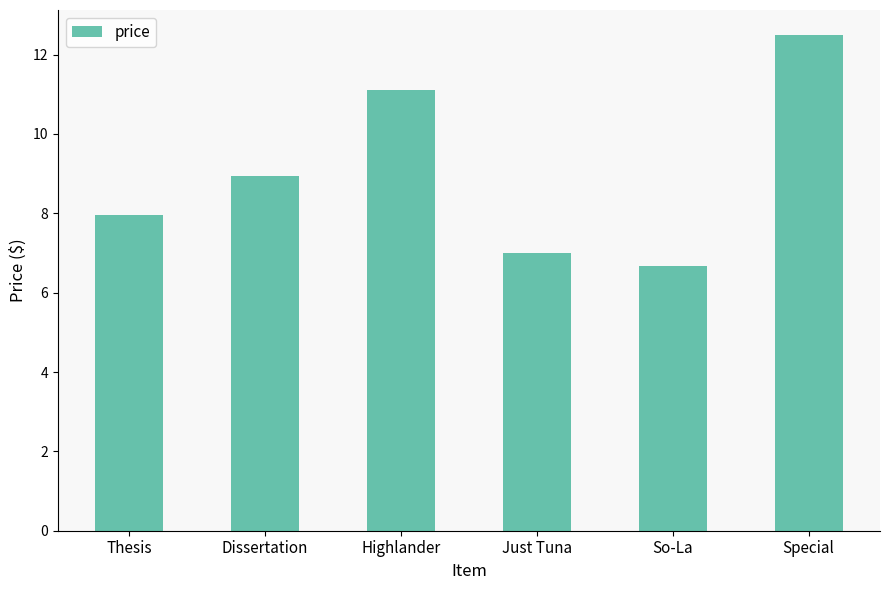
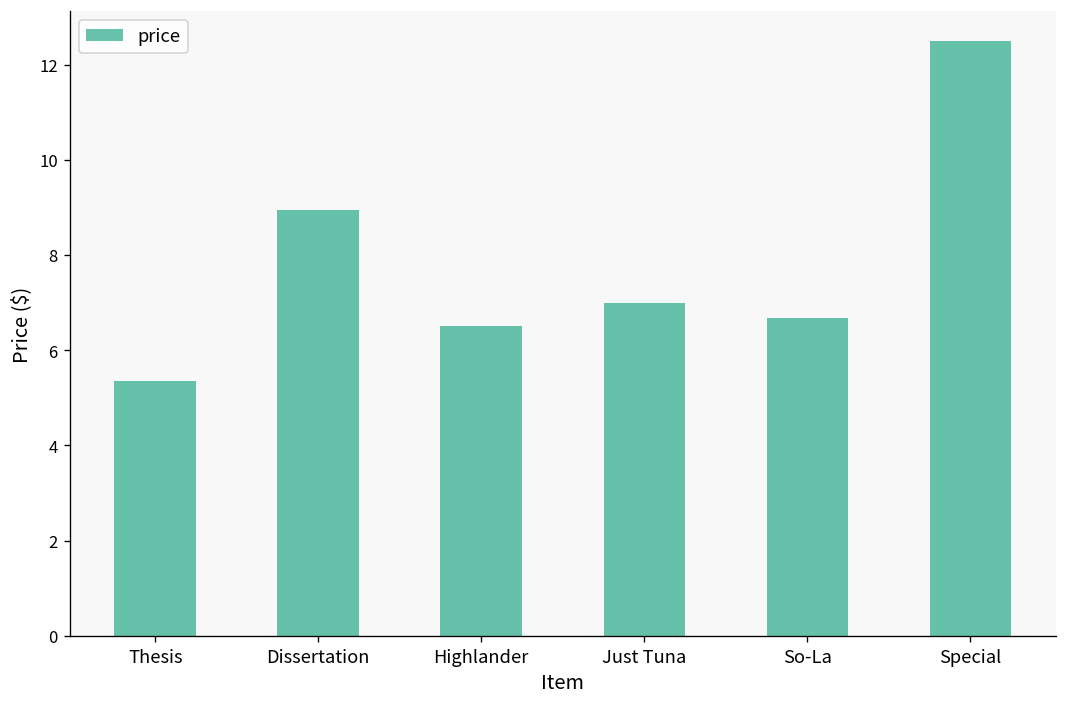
Thesis: 8.0 -> 5.4
Highlander: 11.1 -> 6.5
